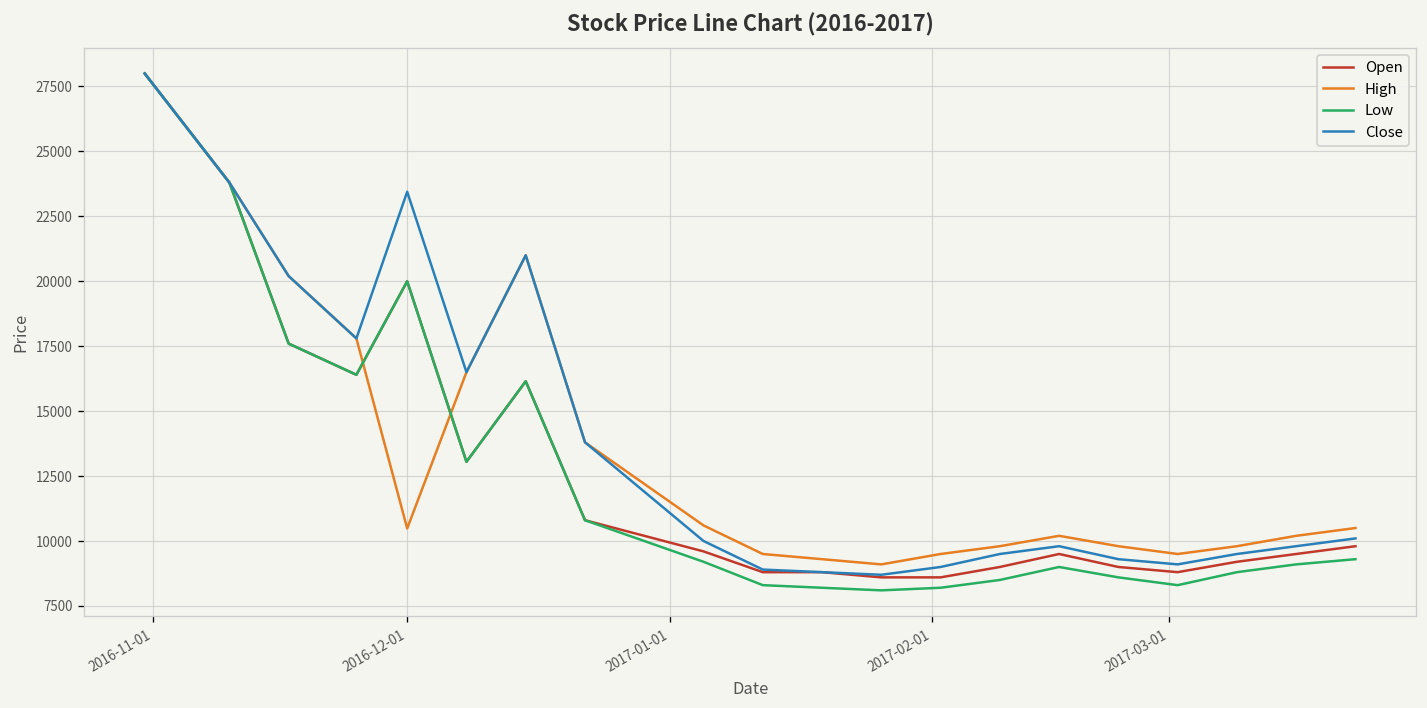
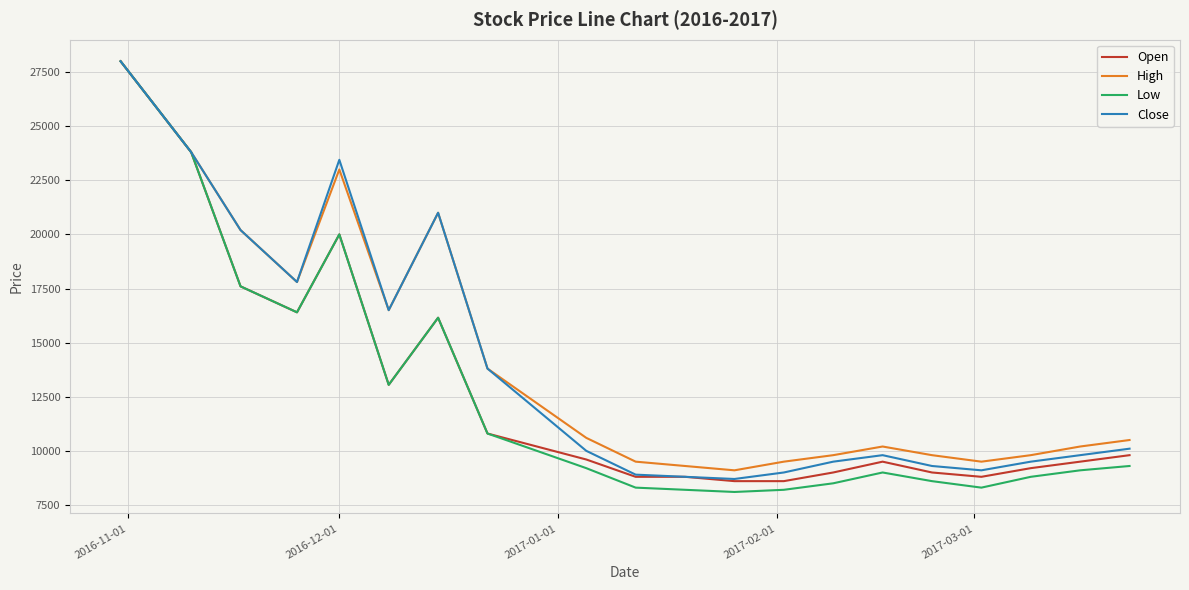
High, 2016-12-01: 10500 -> 23000
